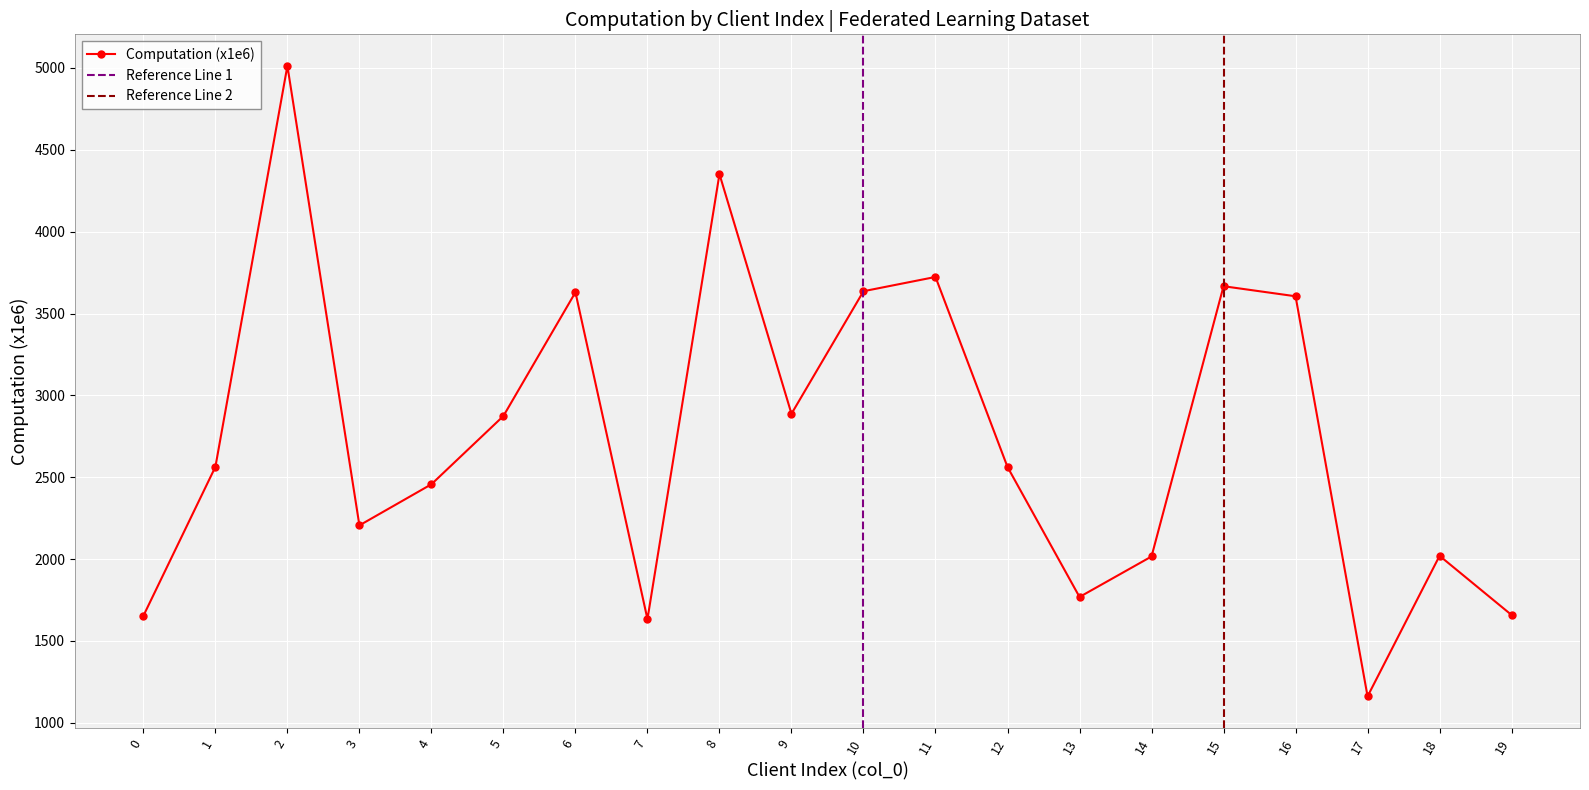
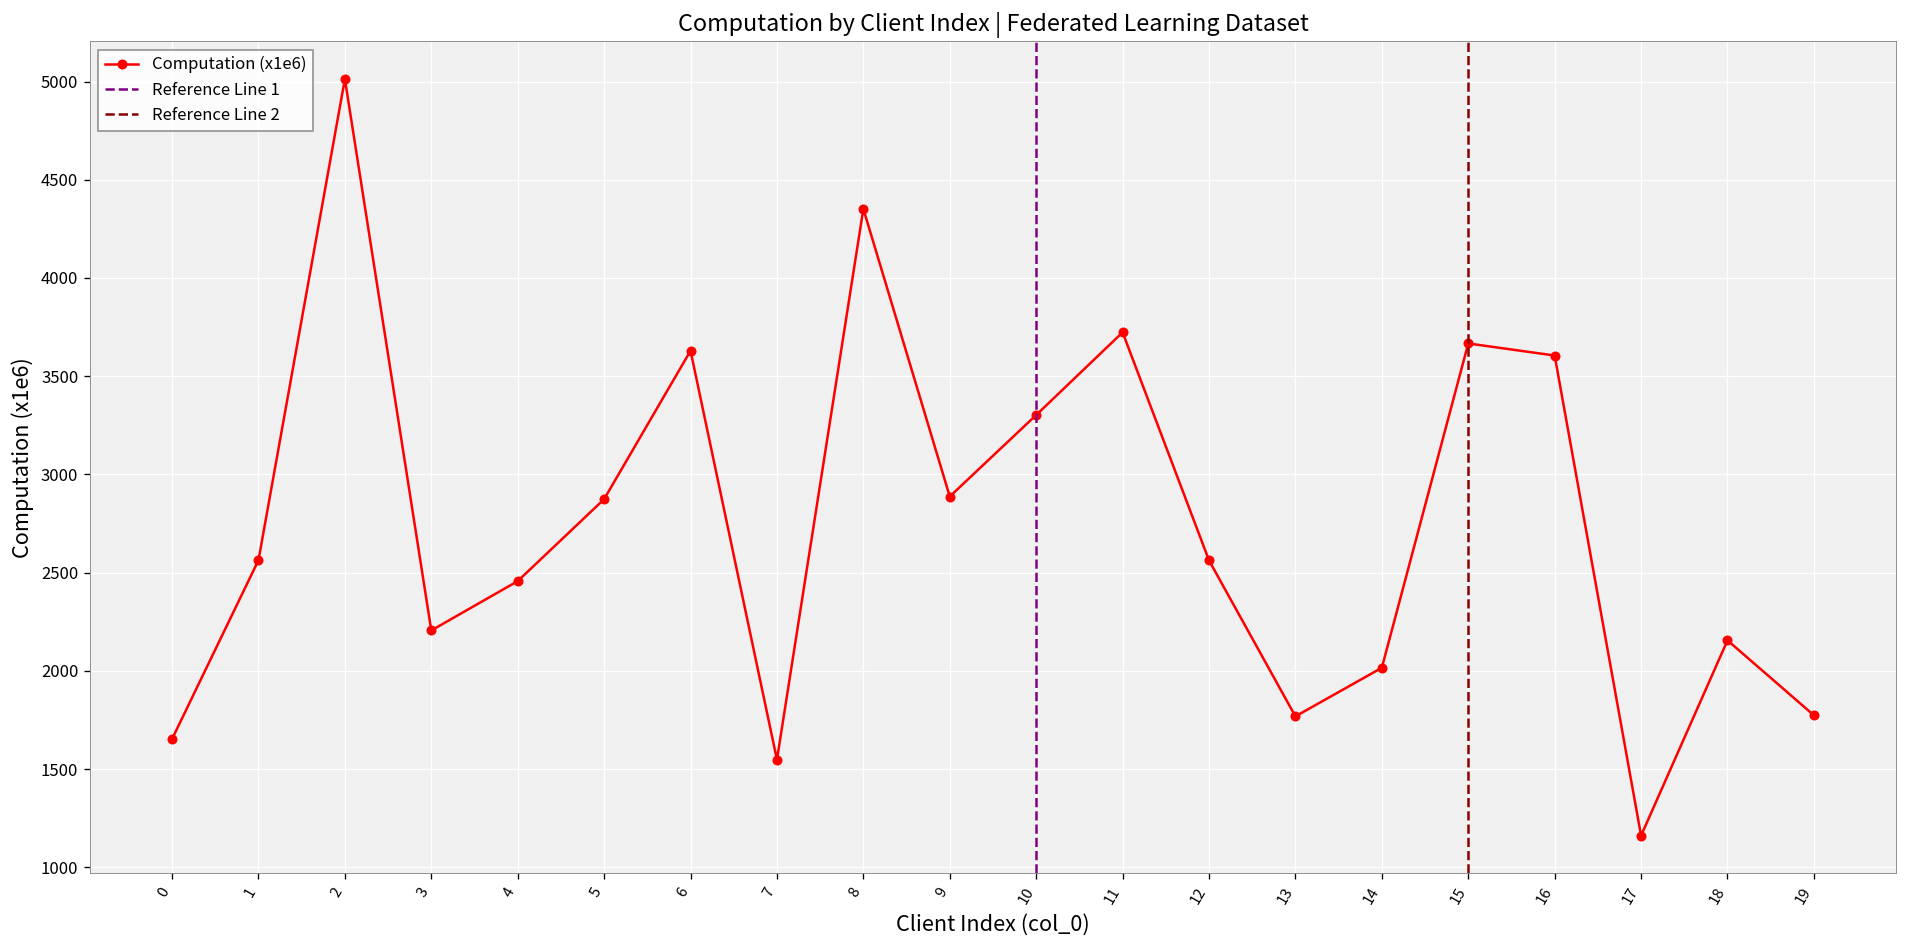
7: 1630 -> 1550
10: 3640 -> 3300
18: 2020 -> 2160
19: 1660 -> 1770
